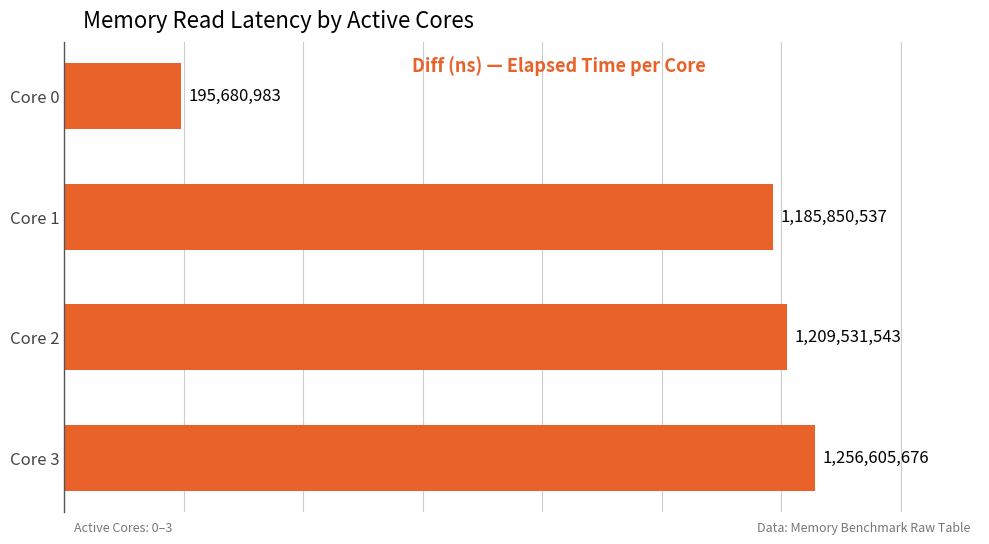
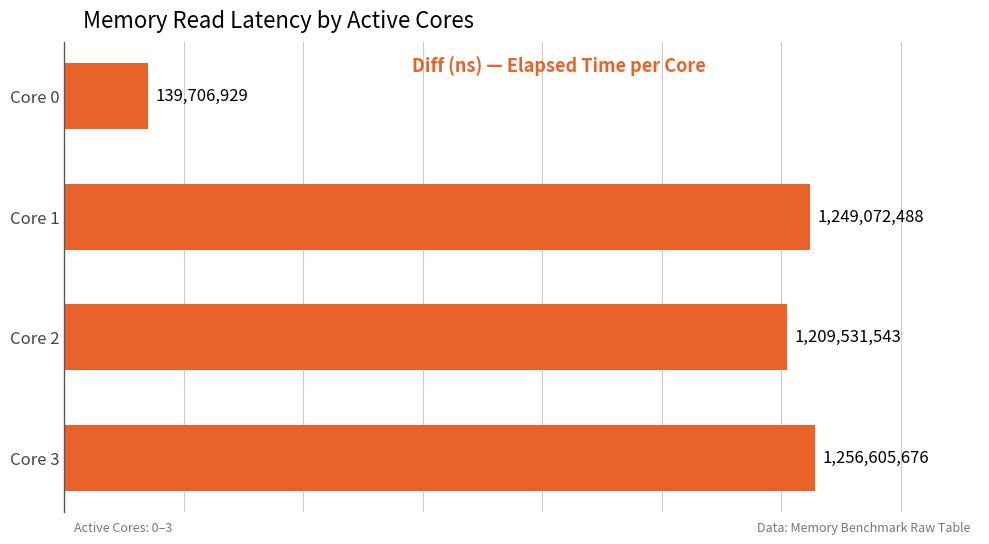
Core 0: 195,680,983 -> 139,706,929
Core 1: 1,185,850,537 -> 1,249,072,488
